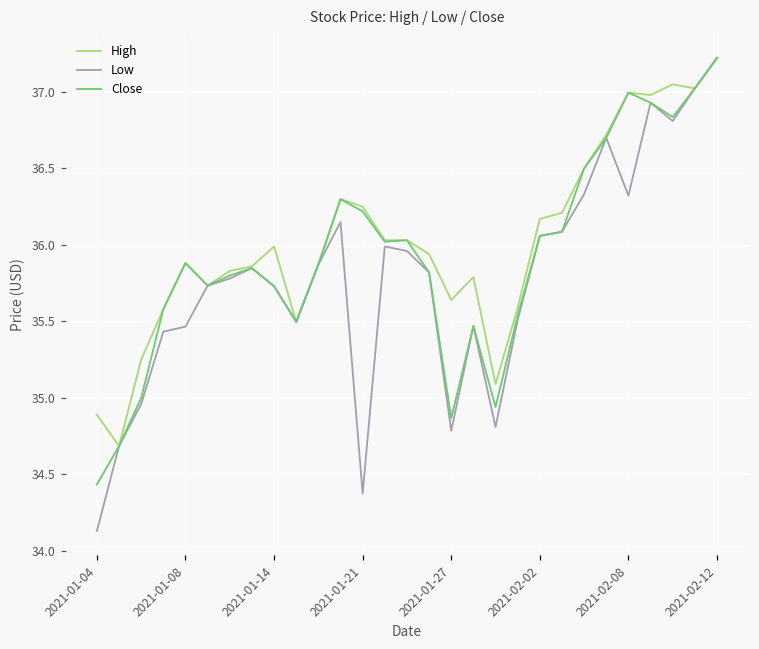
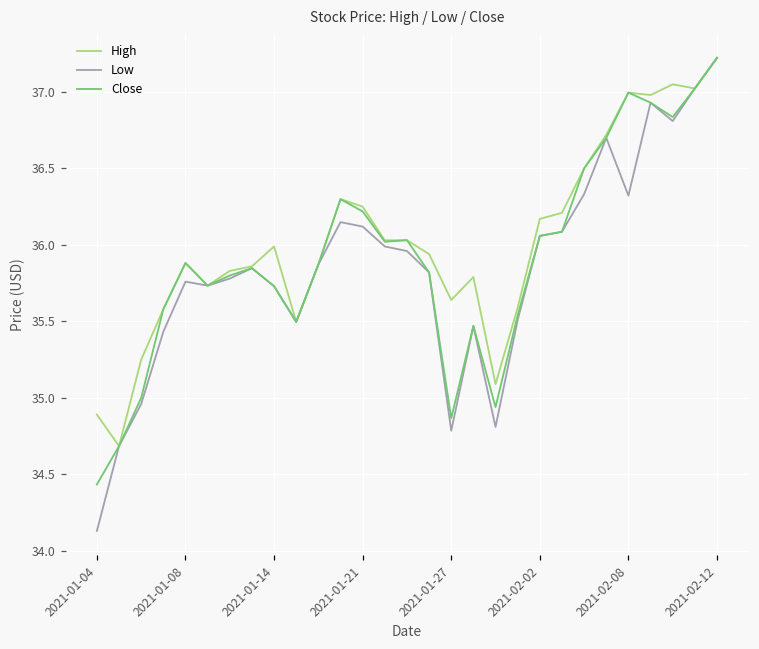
Low, 2021-01-08: 35.47 -> 35.76
Low, 2021-01-21: 34.37 -> 36.12
